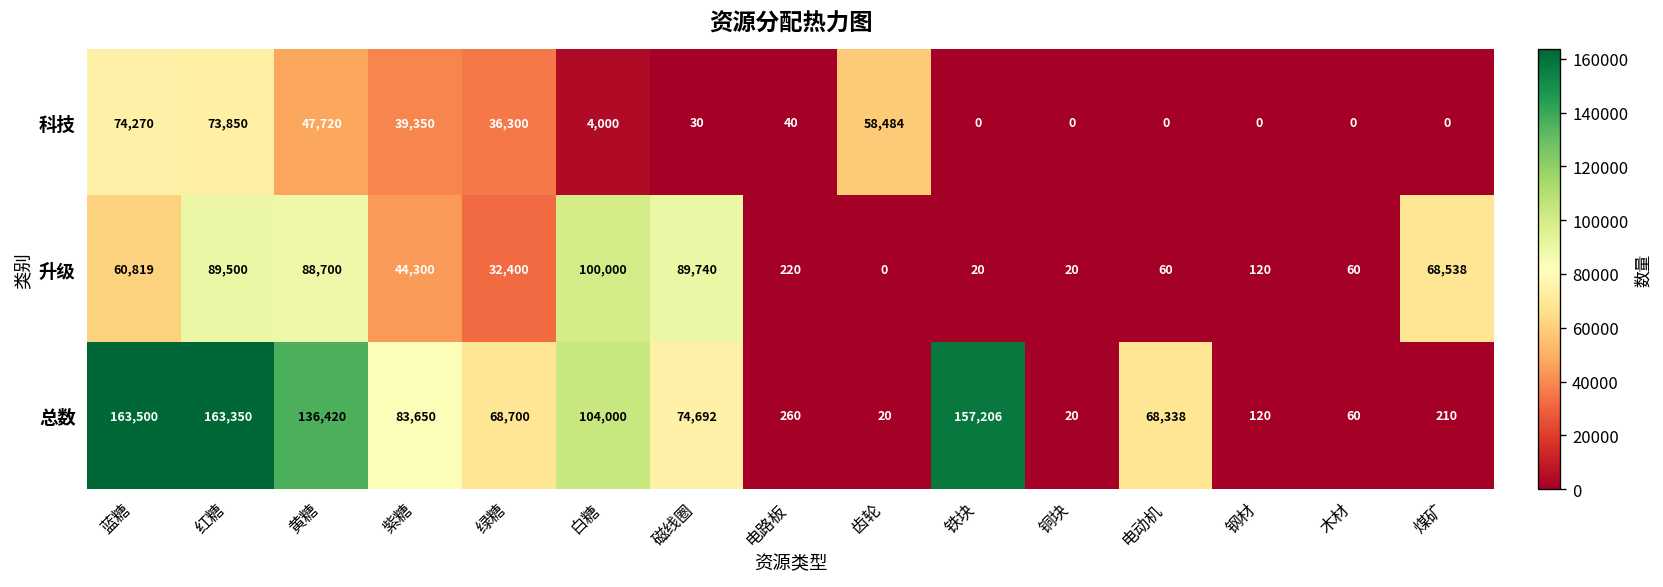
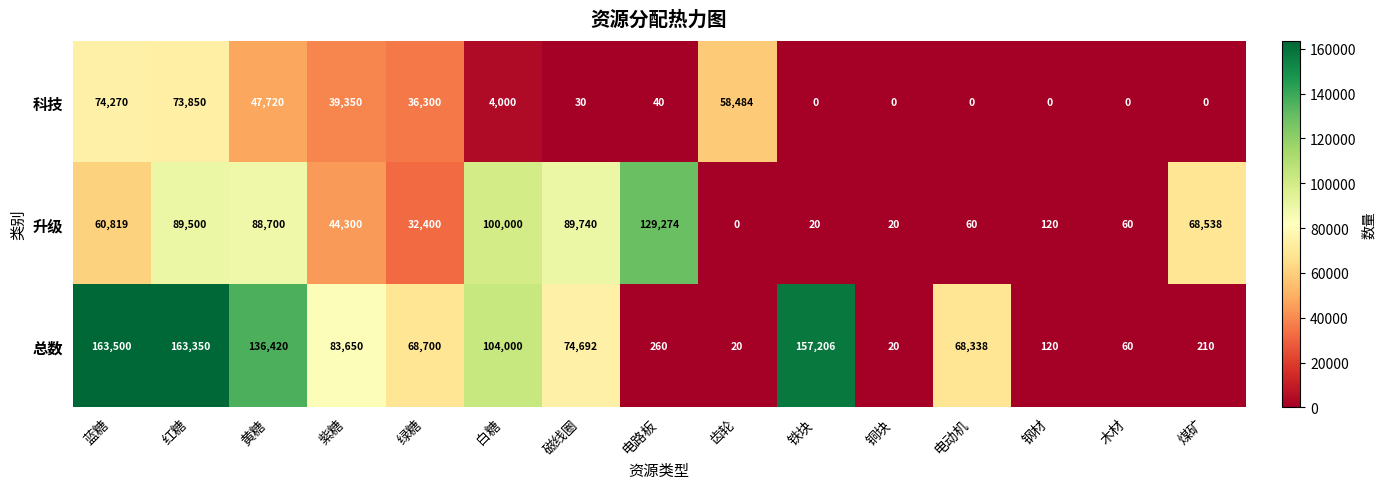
升级, 电路板: 220 -> 129,274
